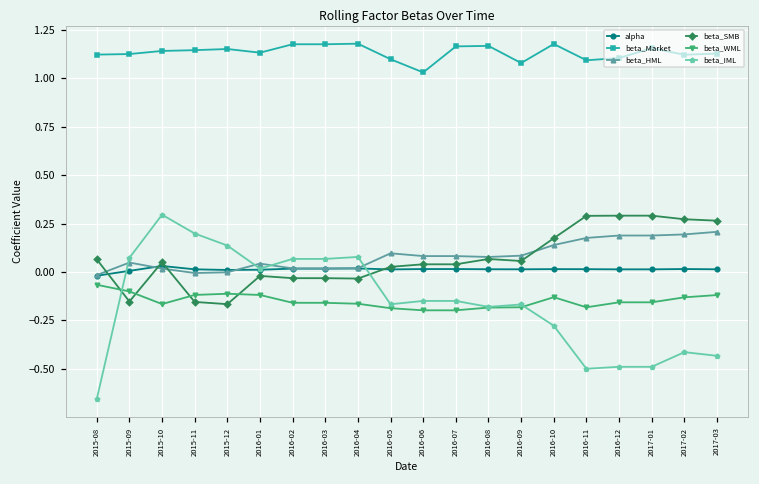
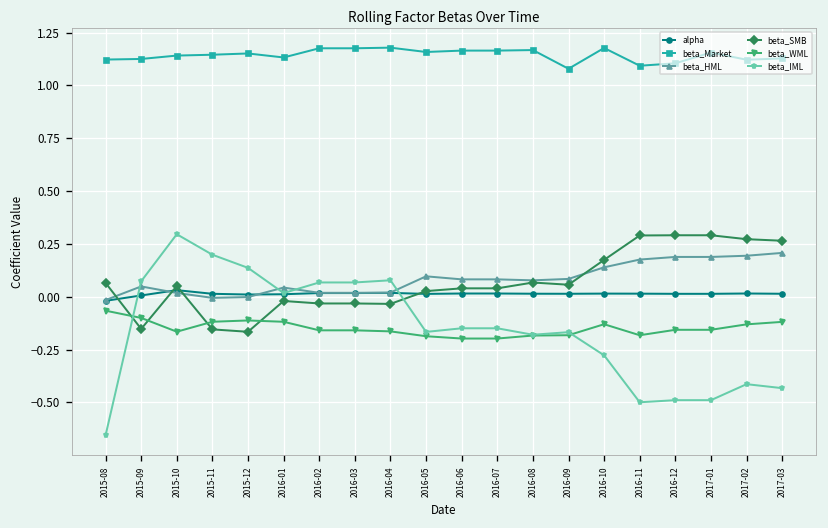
beta_Market, 2016-05: 1.10 -> 1.16
beta_Market, 2016-06: 1.03 -> 1.17
